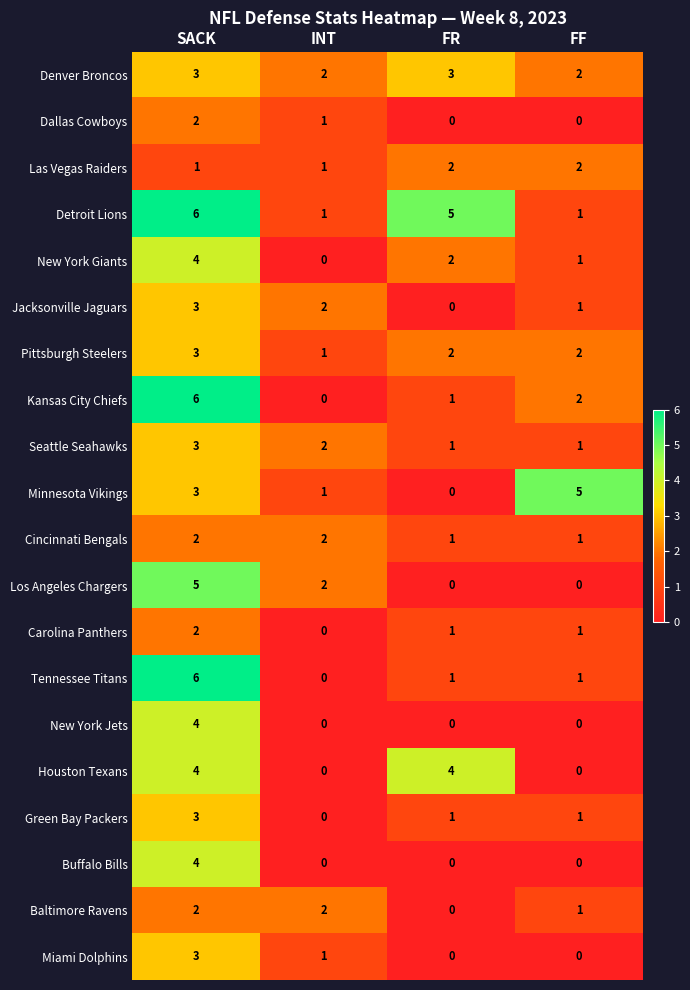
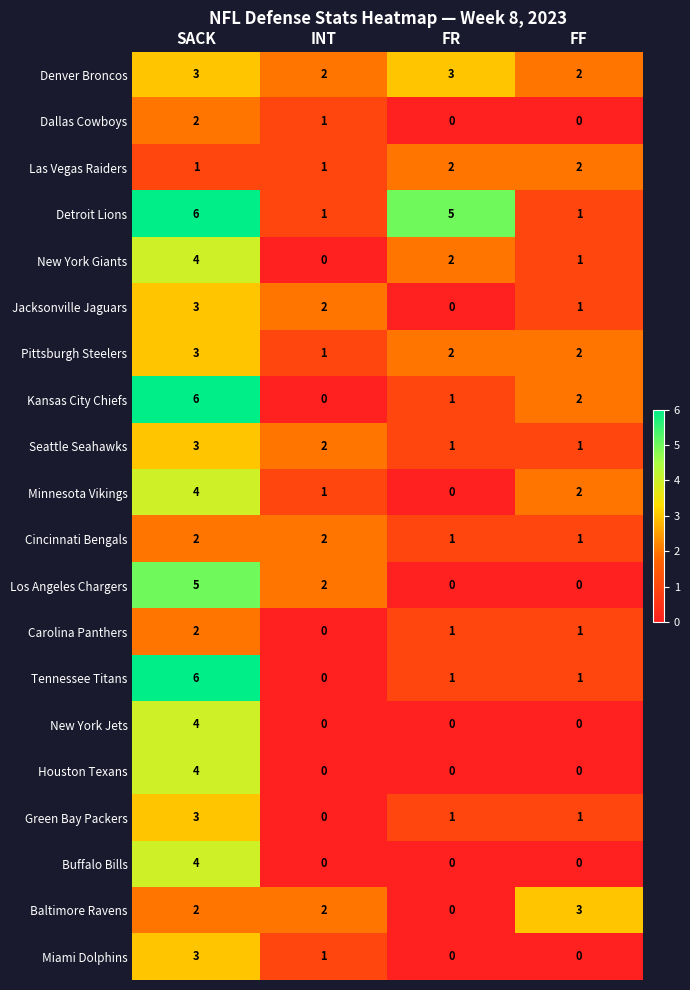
Minnesota Vikings, SACK: 3 -> 4
Minnesota Vikings, FF: 5 -> 2
Houston Texans, FR: 4 -> 0
Baltimore Ravens, FF: 1 -> 3
